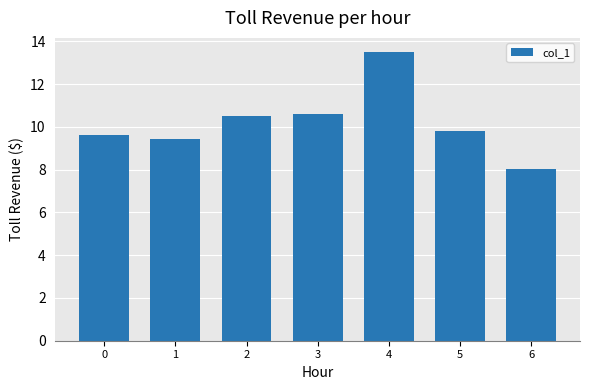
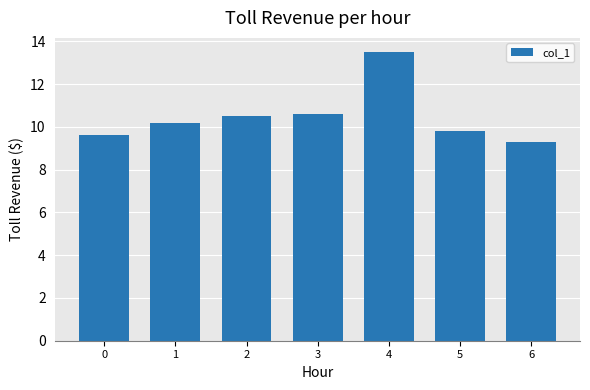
1: 9.4 -> 10.2
6: 8.0 -> 9.3
